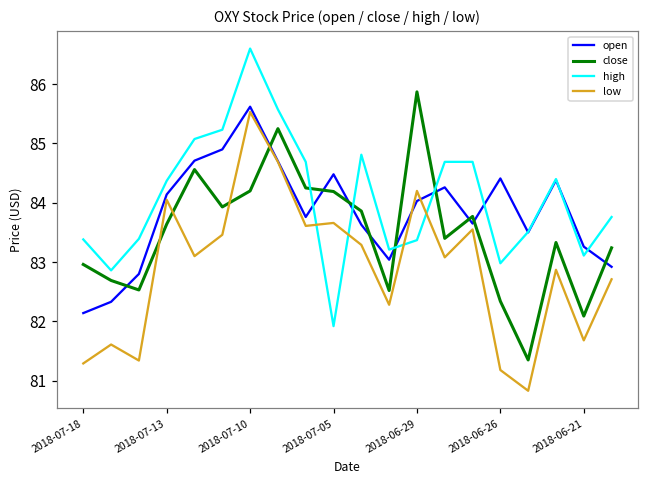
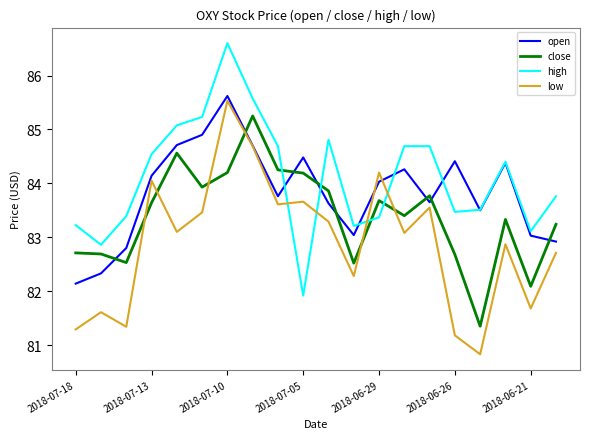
close, 2018-07-18: 83.0 -> 82.7
high, 2018-07-18: 83.4 -> 83.2
high, 2018-07-13: 84.4 -> 84.5
close, 2018-06-29: 85.9 -> 83.7
close, 2018-06-26: 82.3 -> 82.7
high, 2018-06-26: 83.0 -> 83.5
open, 2018-06-21: 83.3 -> 83.0
